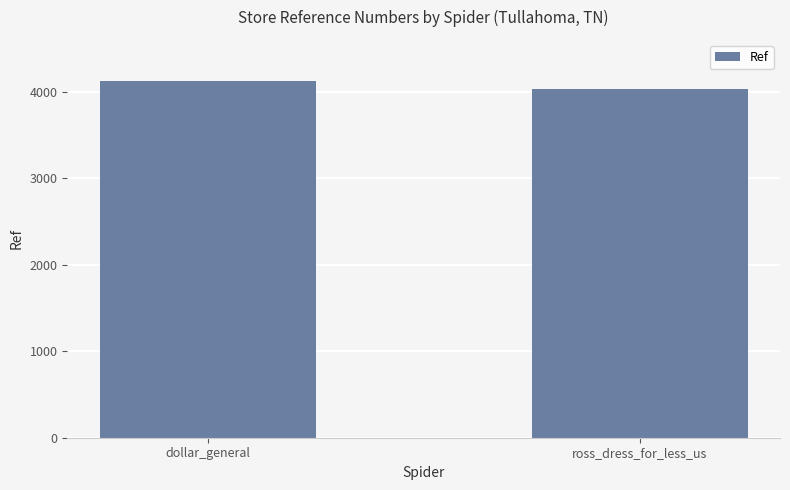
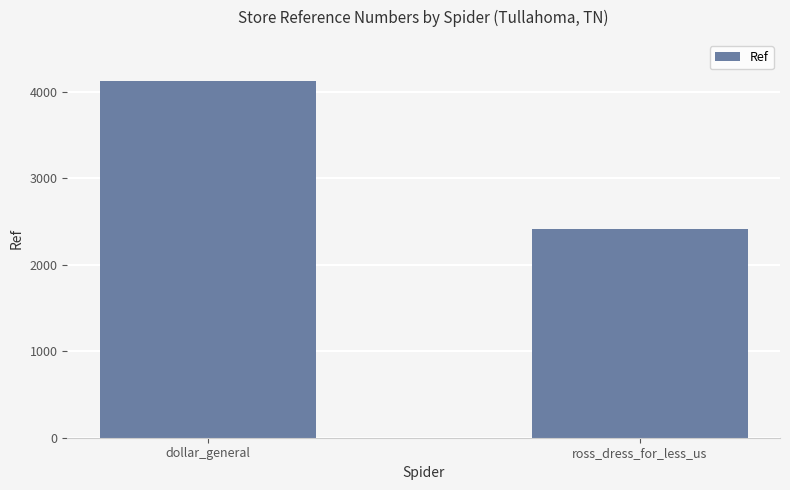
ross_dress_for_less_us: 4000 -> 2400
